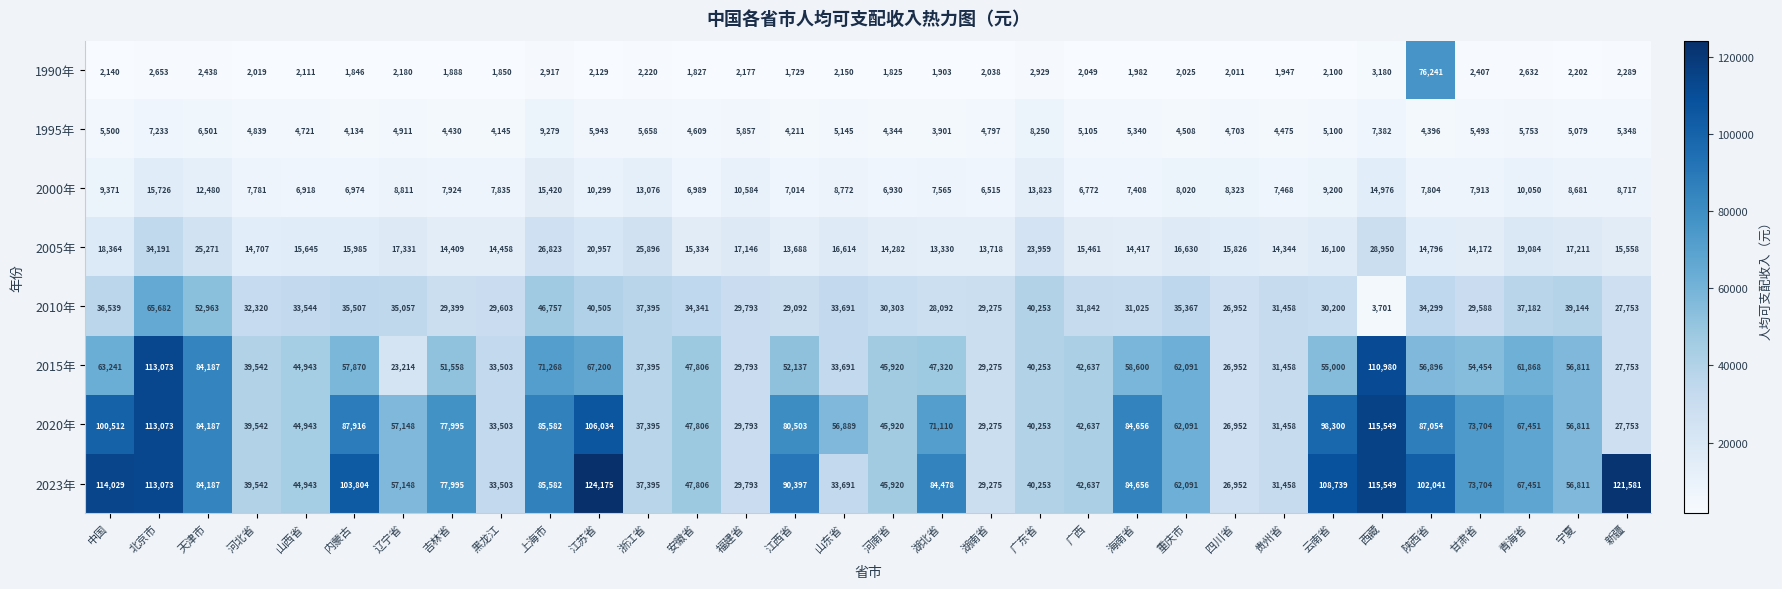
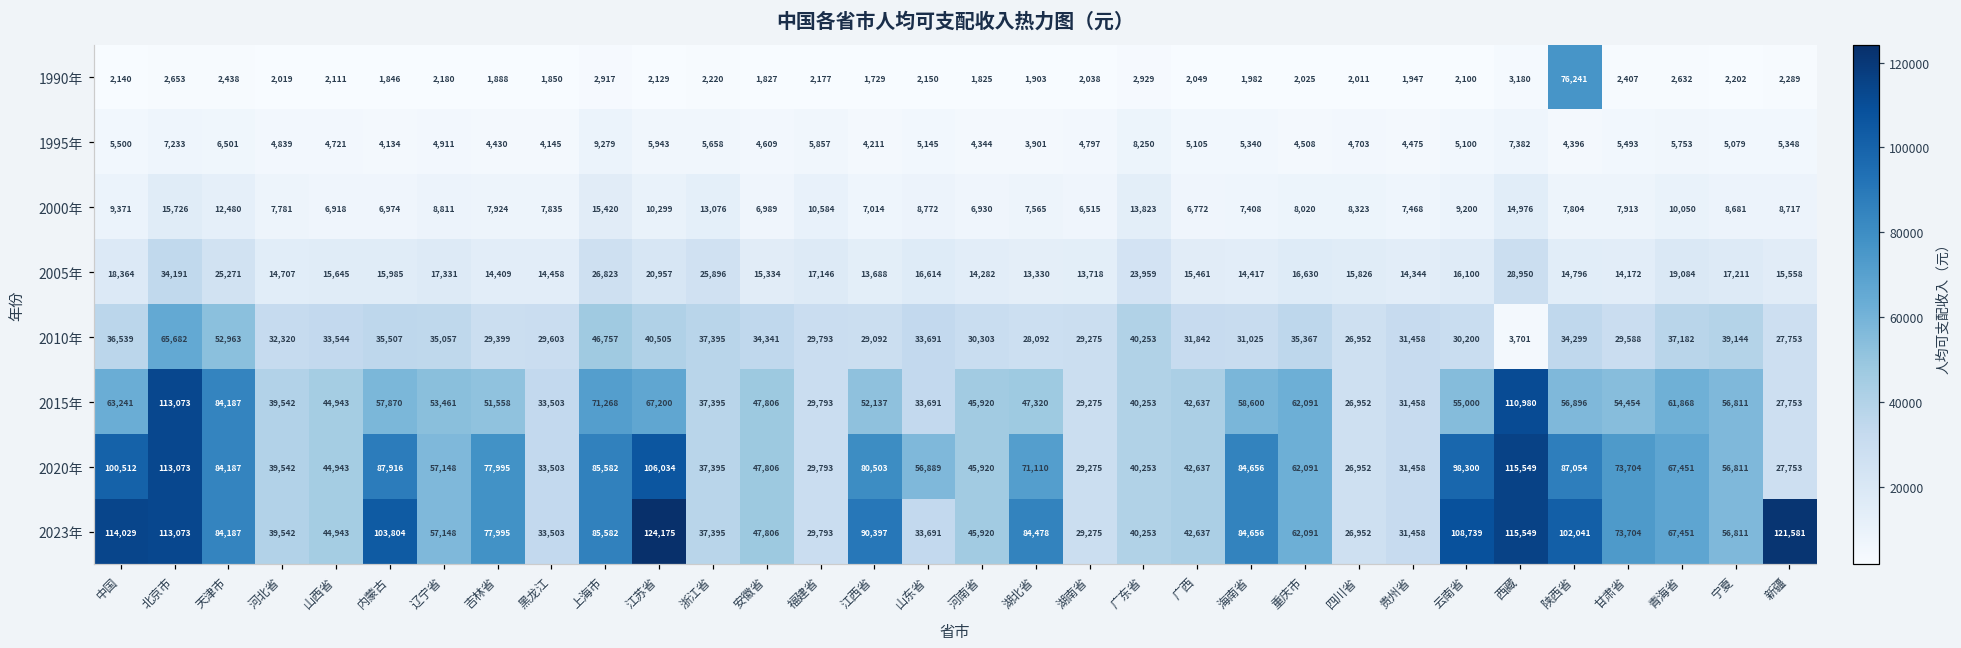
2015年, 辽宁省: 23,214 -> 53,461
